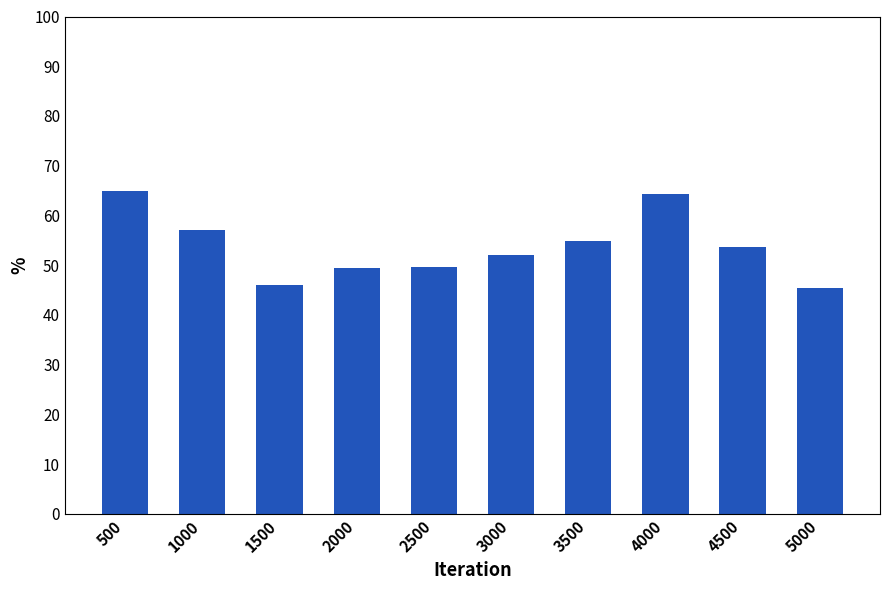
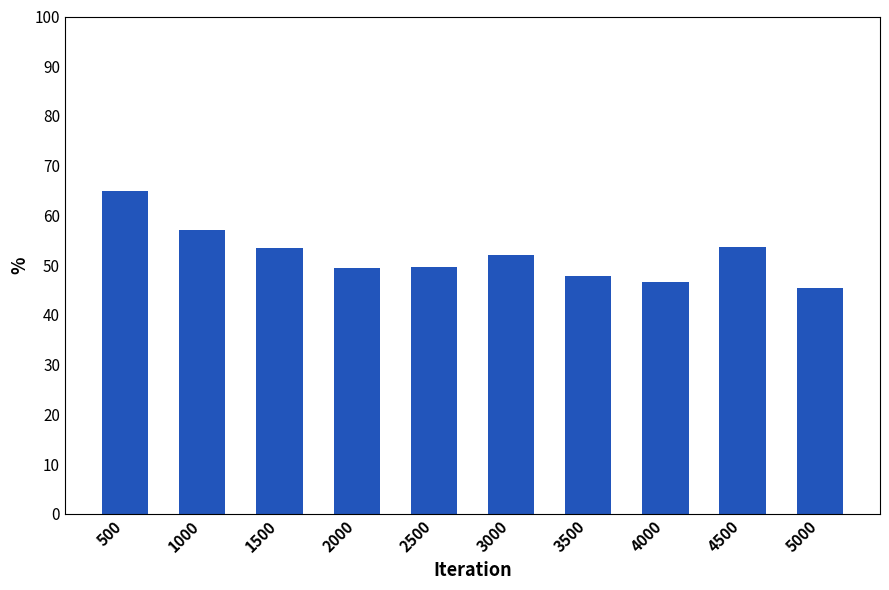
1500: 46 -> 53
3500: 55 -> 48
4000: 64 -> 47
